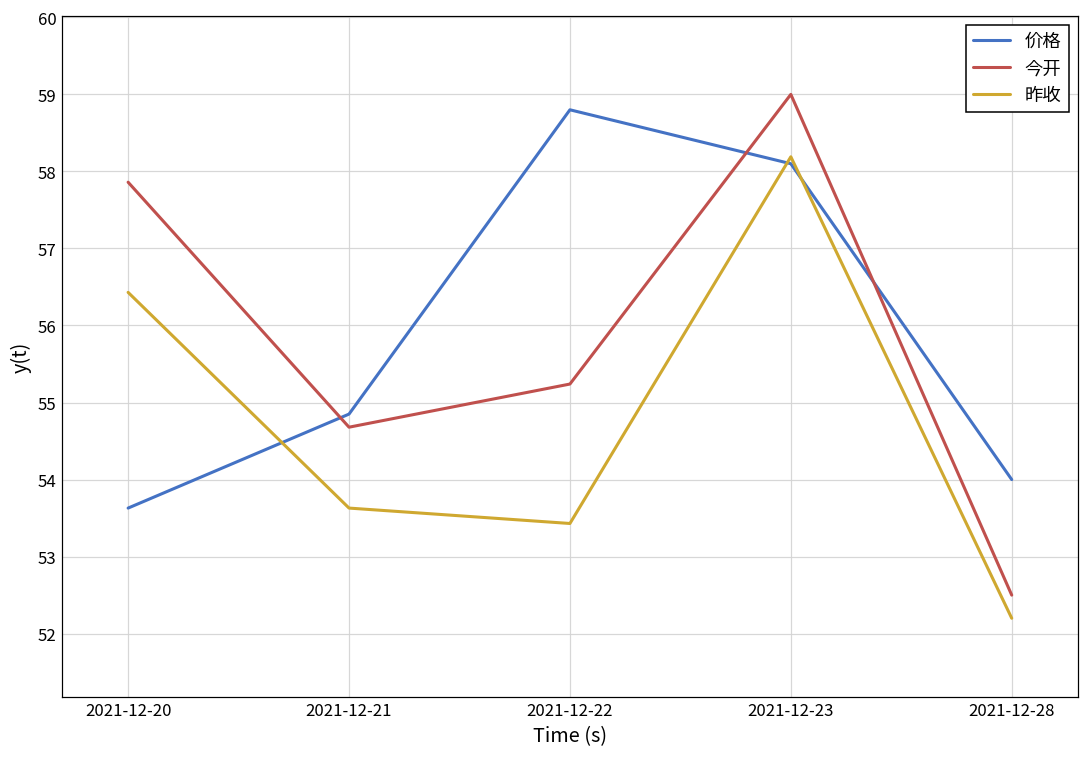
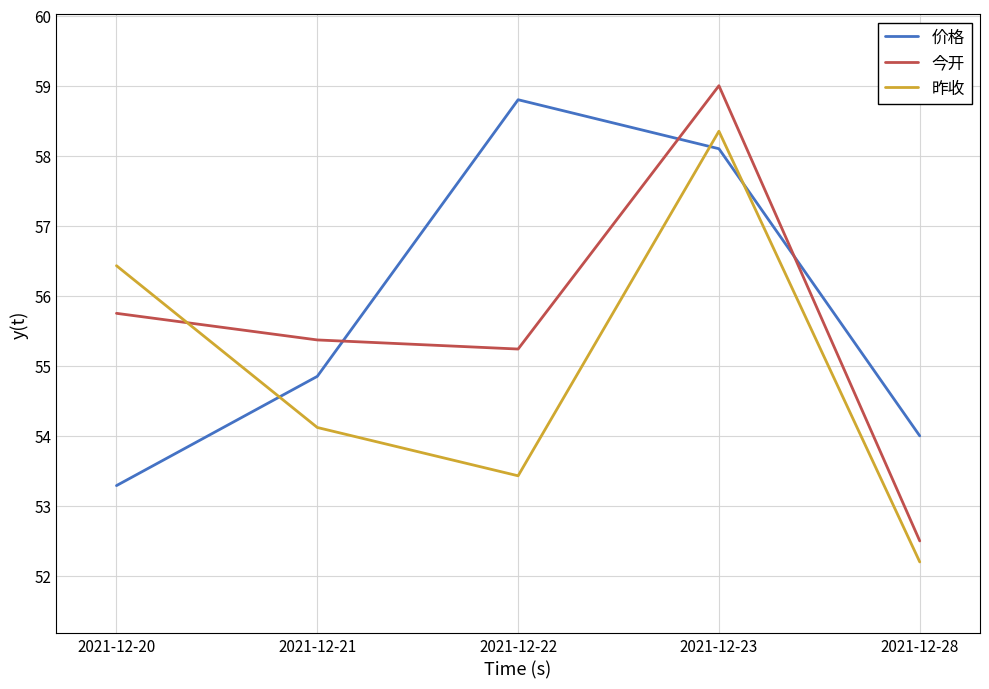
价格, 2021-12-20: 53.6 -> 53.3
今开, 2021-12-20: 57.9 -> 55.8
今开, 2021-12-21: 54.7 -> 55.4
昨收, 2021-12-21: 53.6 -> 54.1
昨收, 2021-12-23: 58.2 -> 58.4
